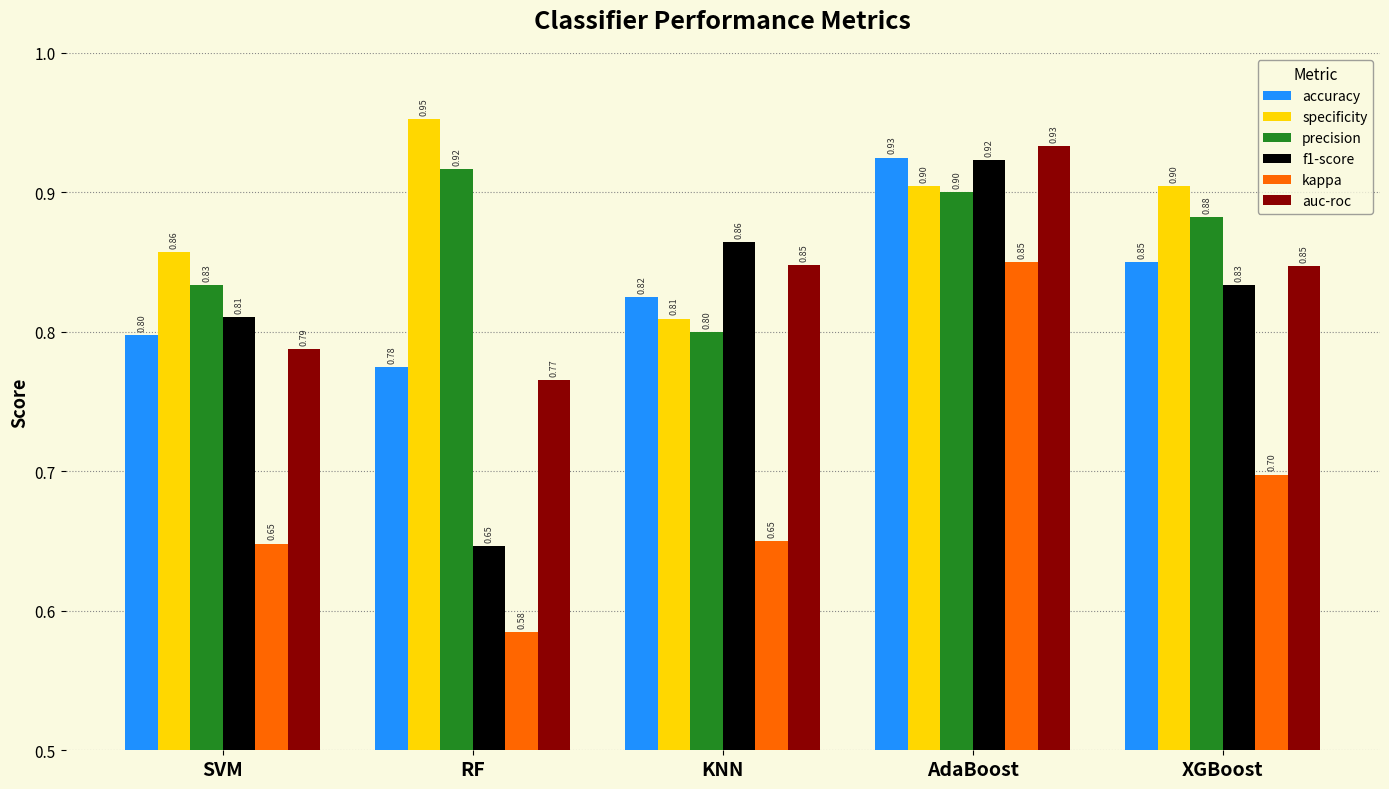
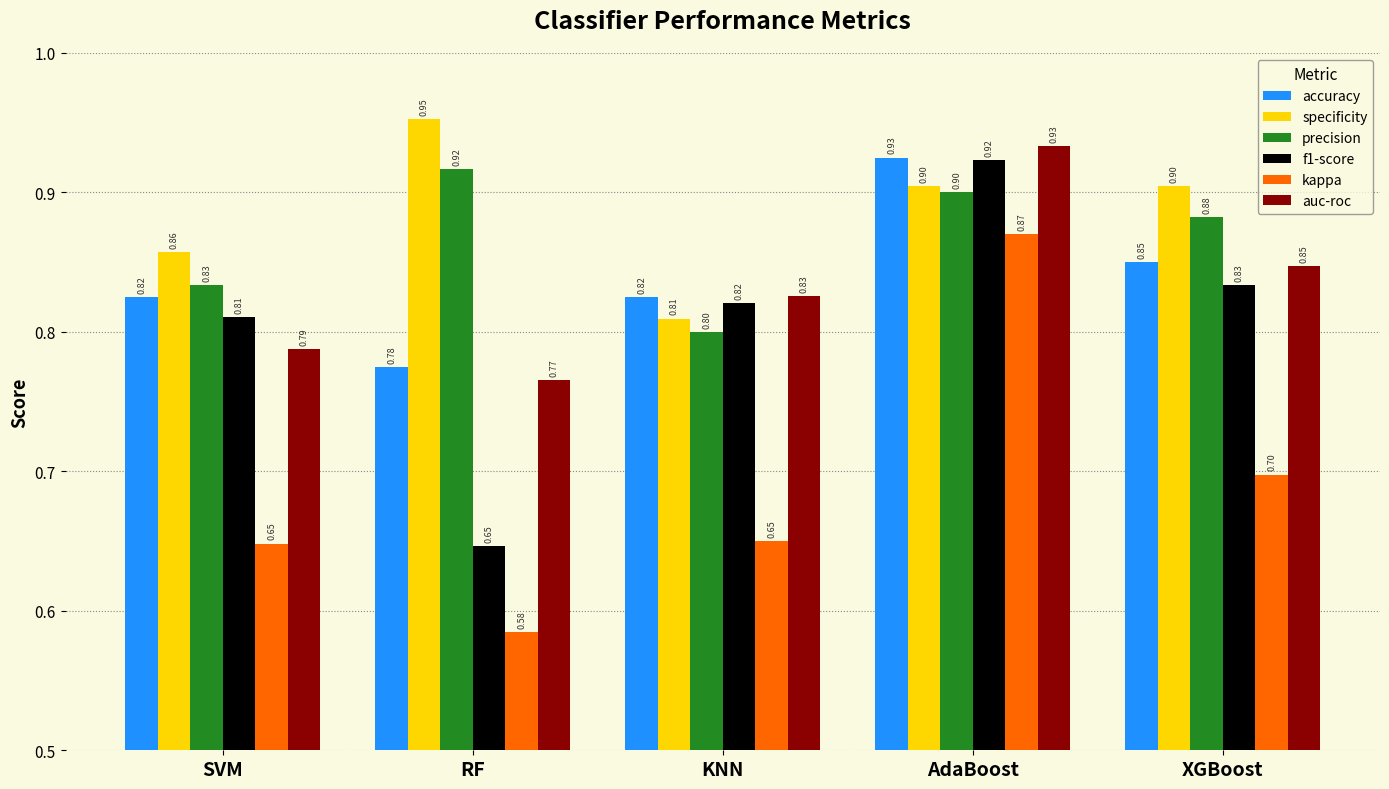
accuracy, SVM: 0.80 -> 0.82
f1-score, KNN: 0.86 -> 0.82
auc-roc, KNN: 0.85 -> 0.83
kappa, AdaBoost: 0.85 -> 0.87
